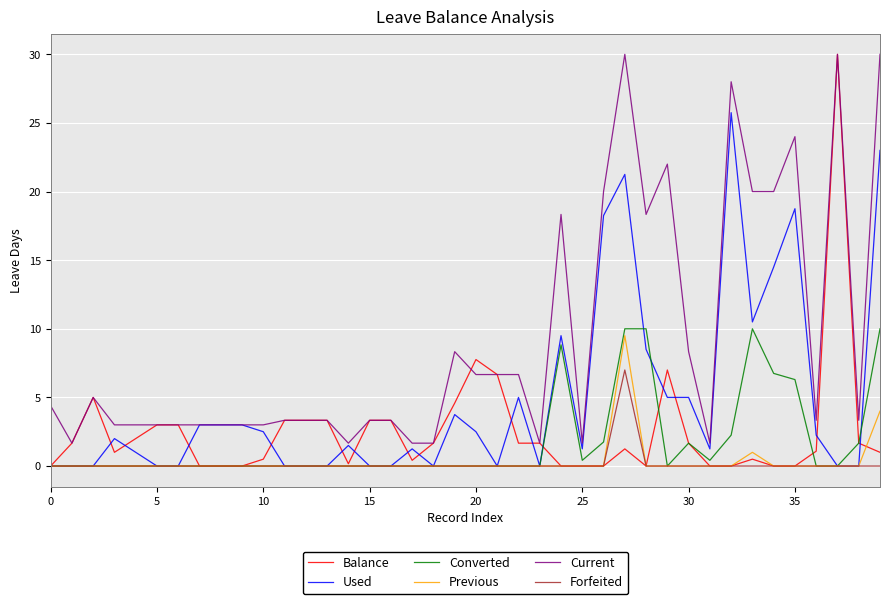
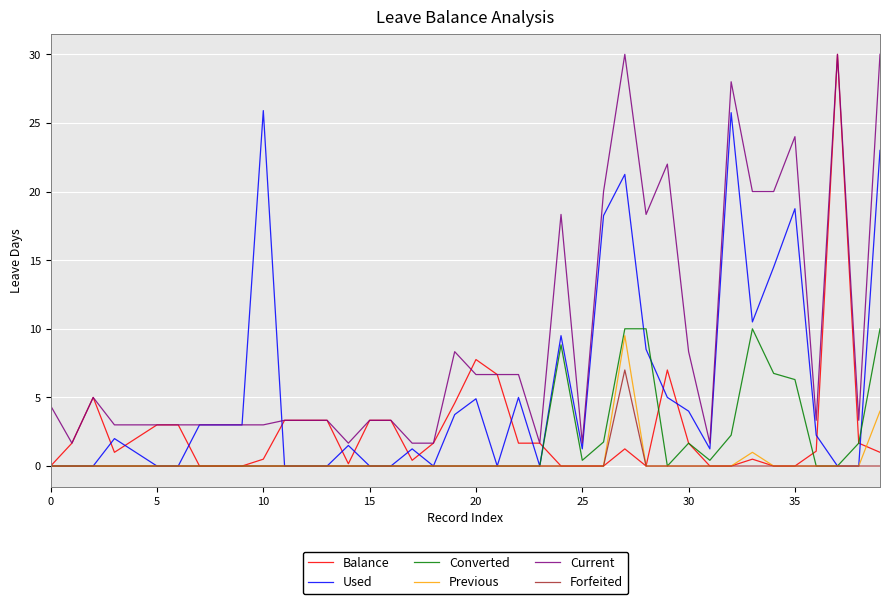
Used, 10: 2.5 -> 25.9
Used, 20: 2.5 -> 4.9
Used, 30: 5 -> 4
